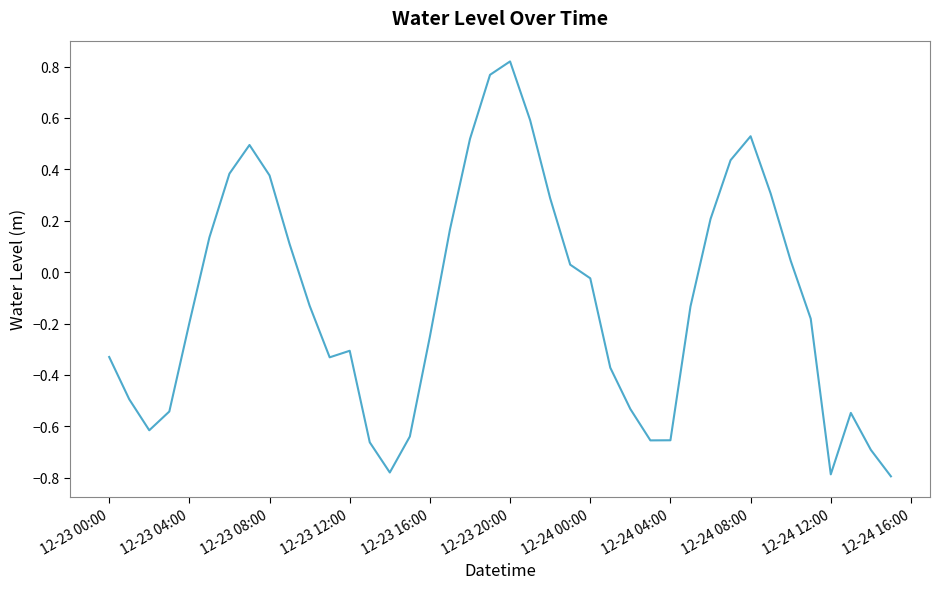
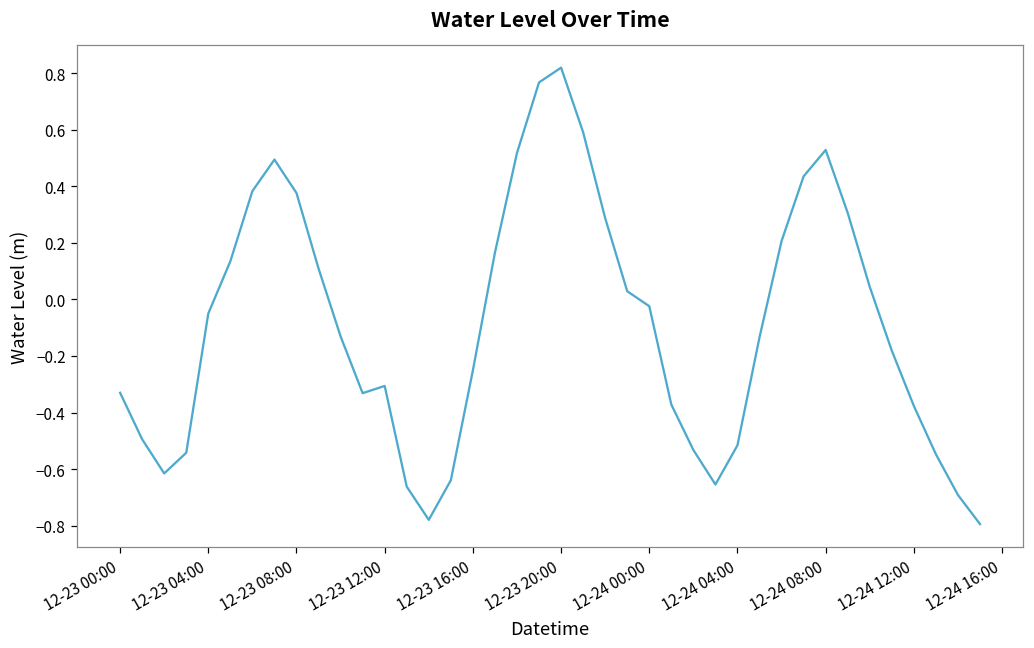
12-23 04:00: -0.20 -> -0.05
12-24 04:00: -0.65 -> -0.52
12-24 12:00: -0.79 -> -0.38
